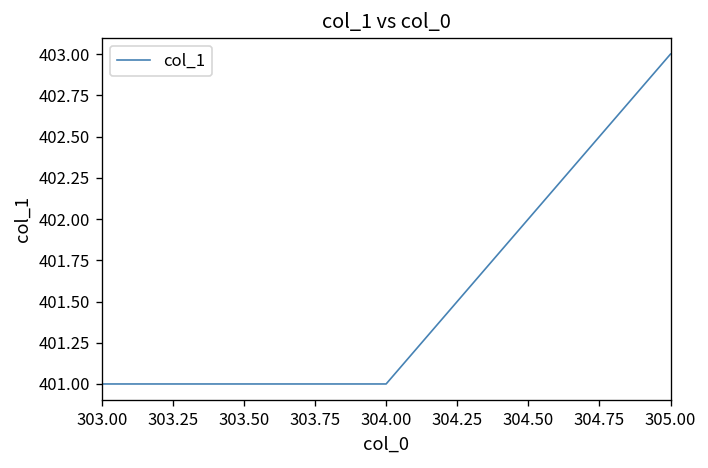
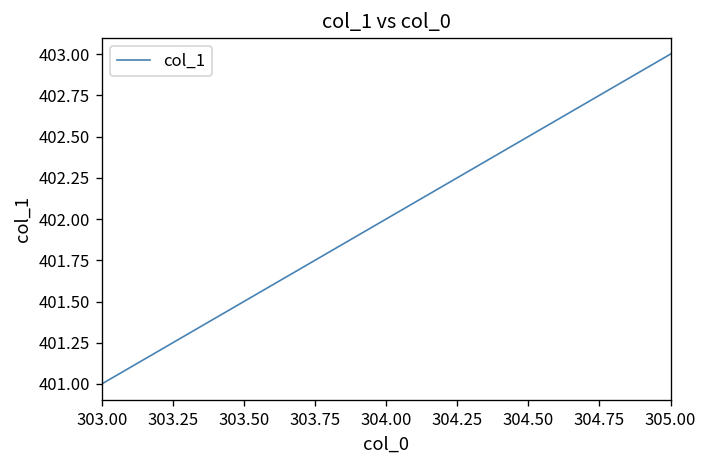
304.00: 401 -> 402
